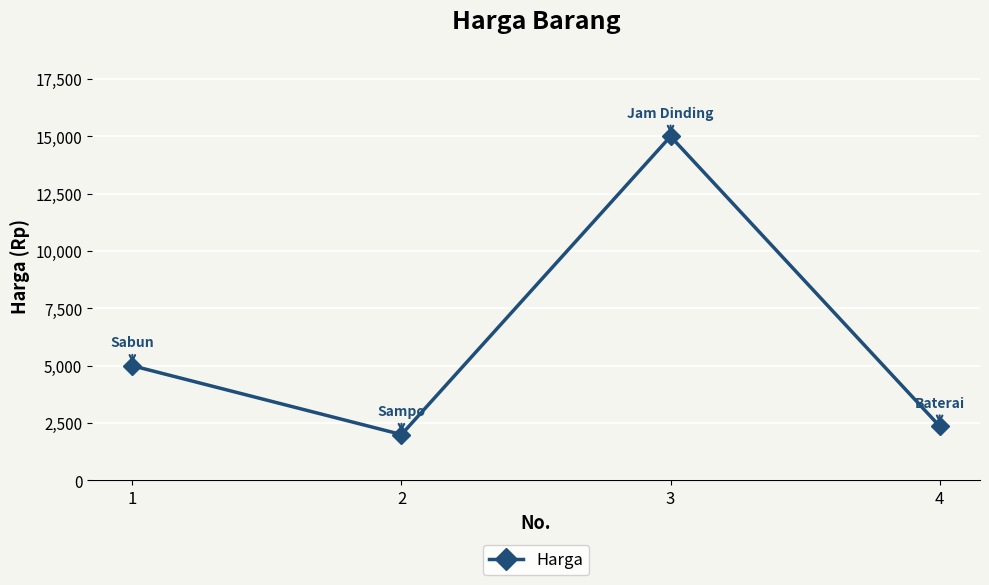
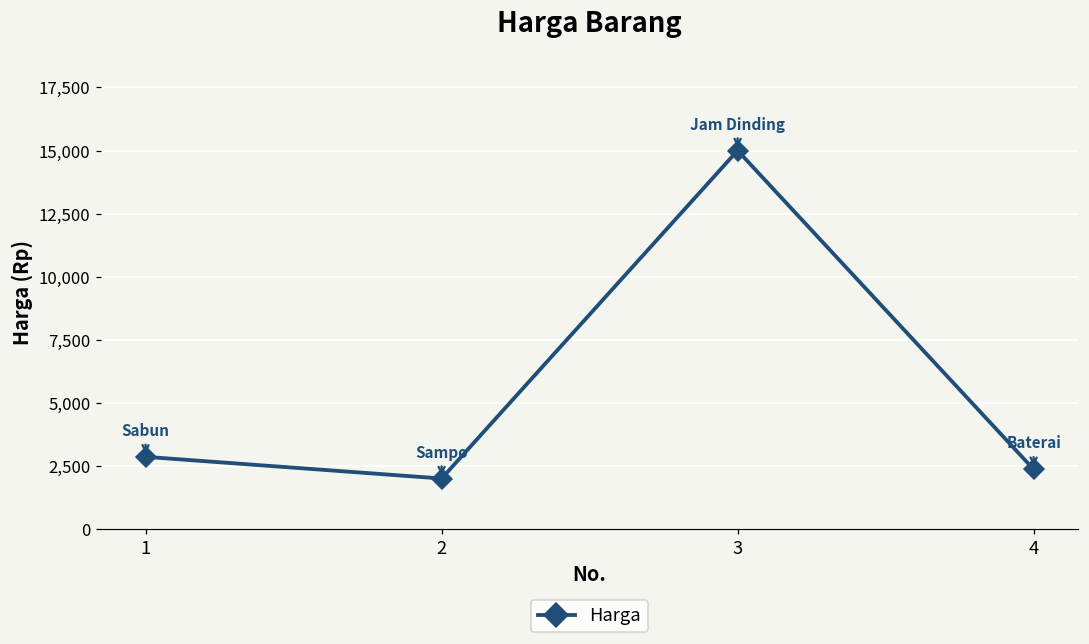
1: 5,000 -> 2,900
